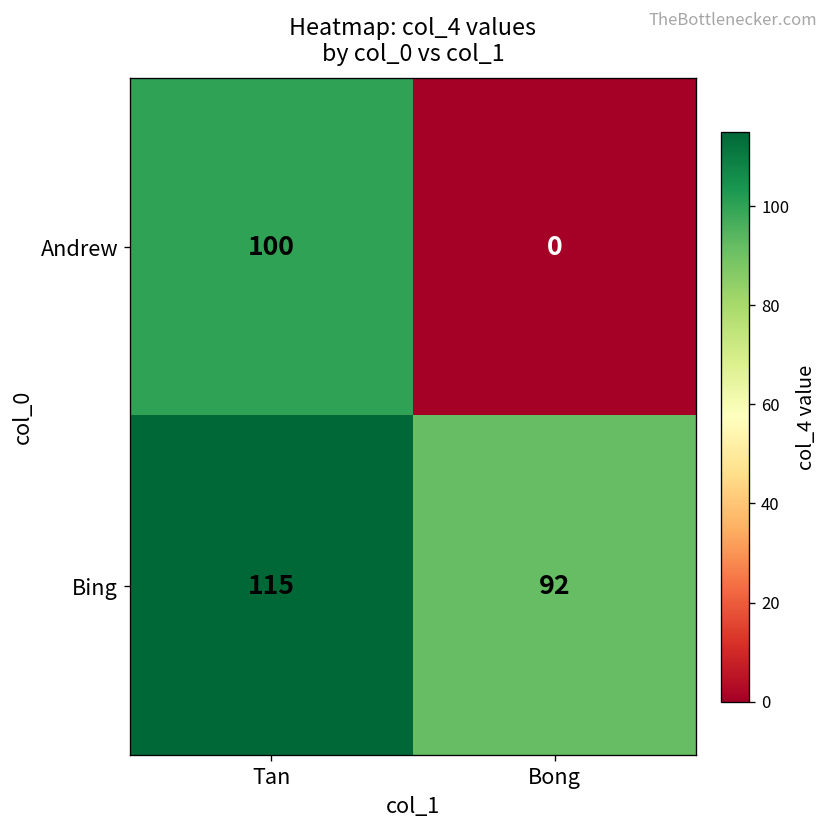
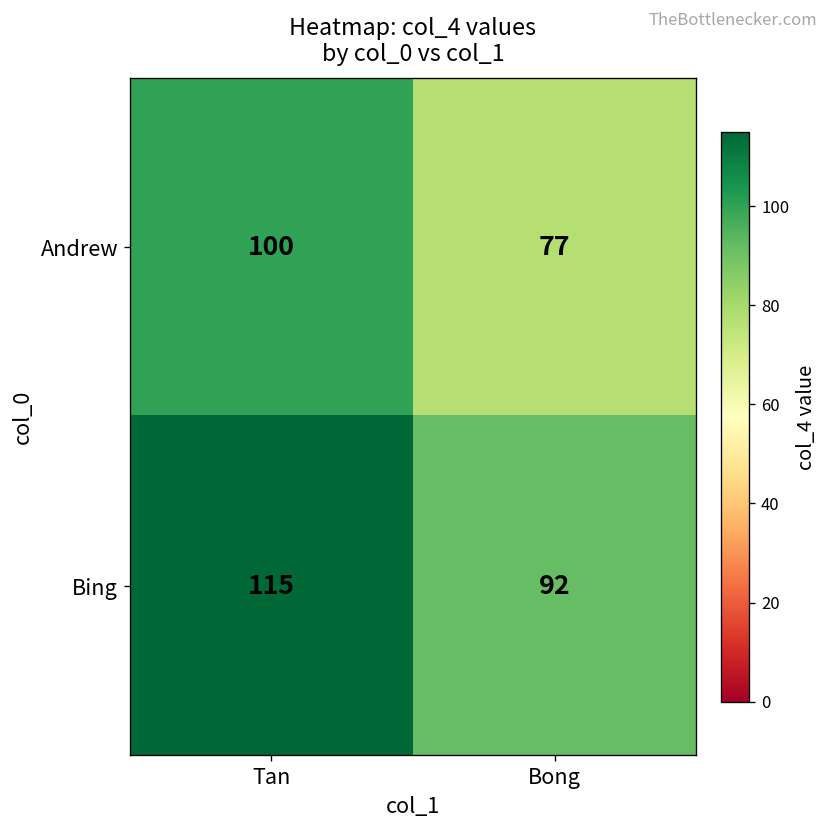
Andrew, Bong: 0 -> 77
